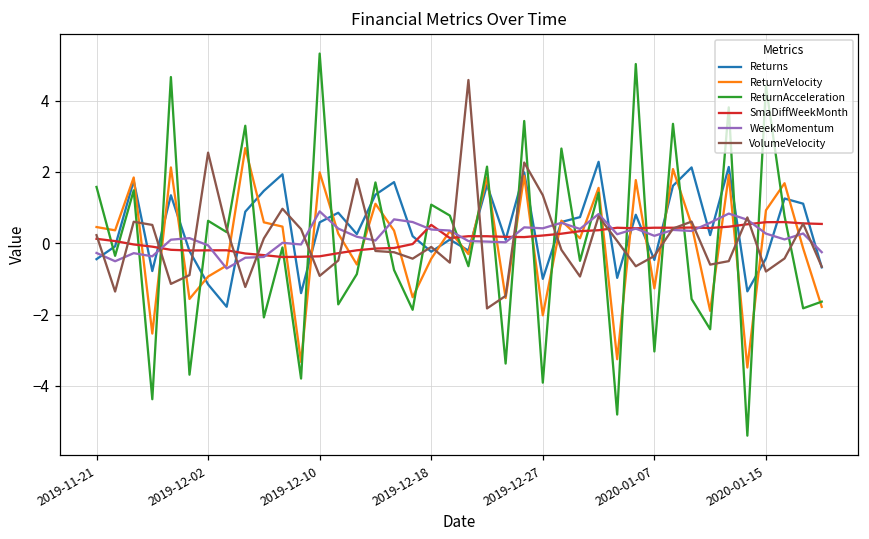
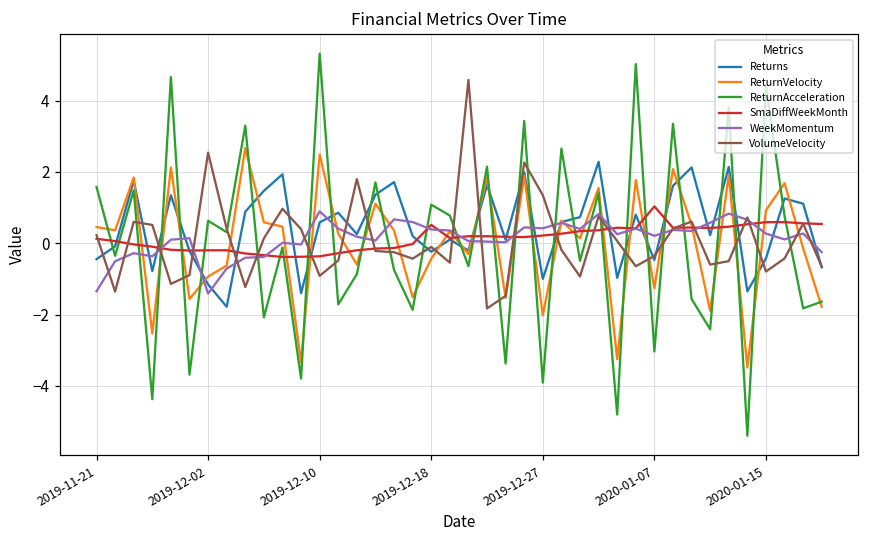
WeekMomentum, 2019-11-21: -0.3 -> -1.3
WeekMomentum, 2019-12-02: -0.1 -> -1.4
ReturnVelocity, 2019-12-10: 2.0 -> 2.5
SmaDiffWeekMonth, 2020-01-07: 0.4 -> 1.0
